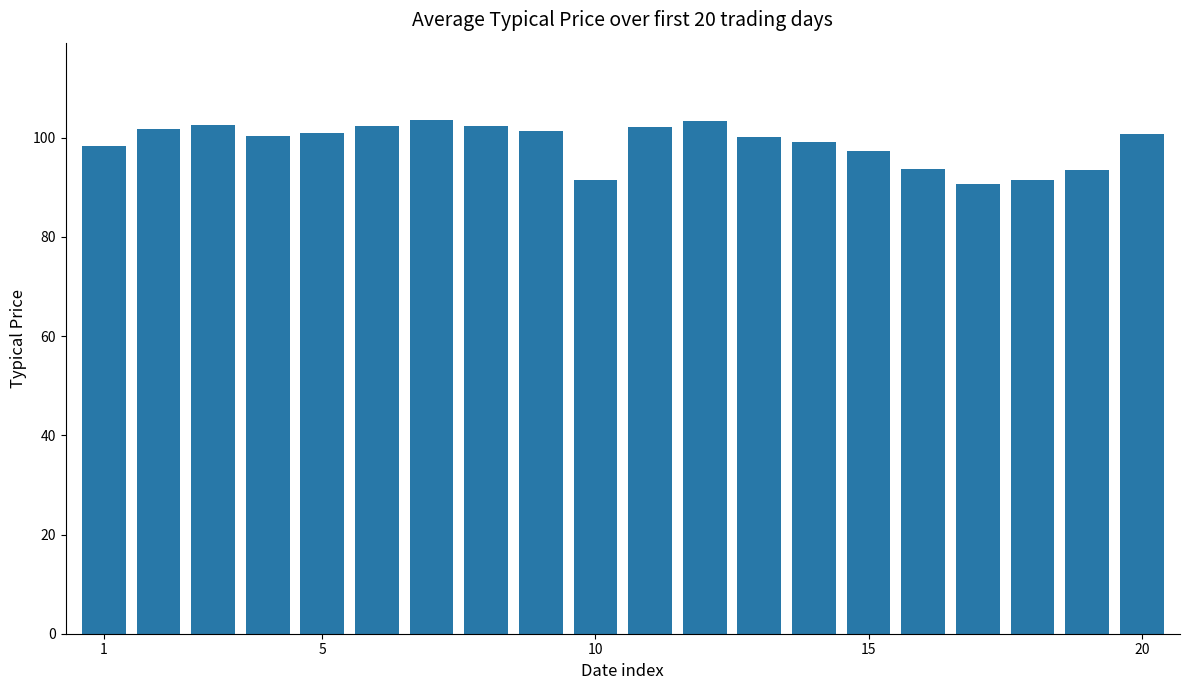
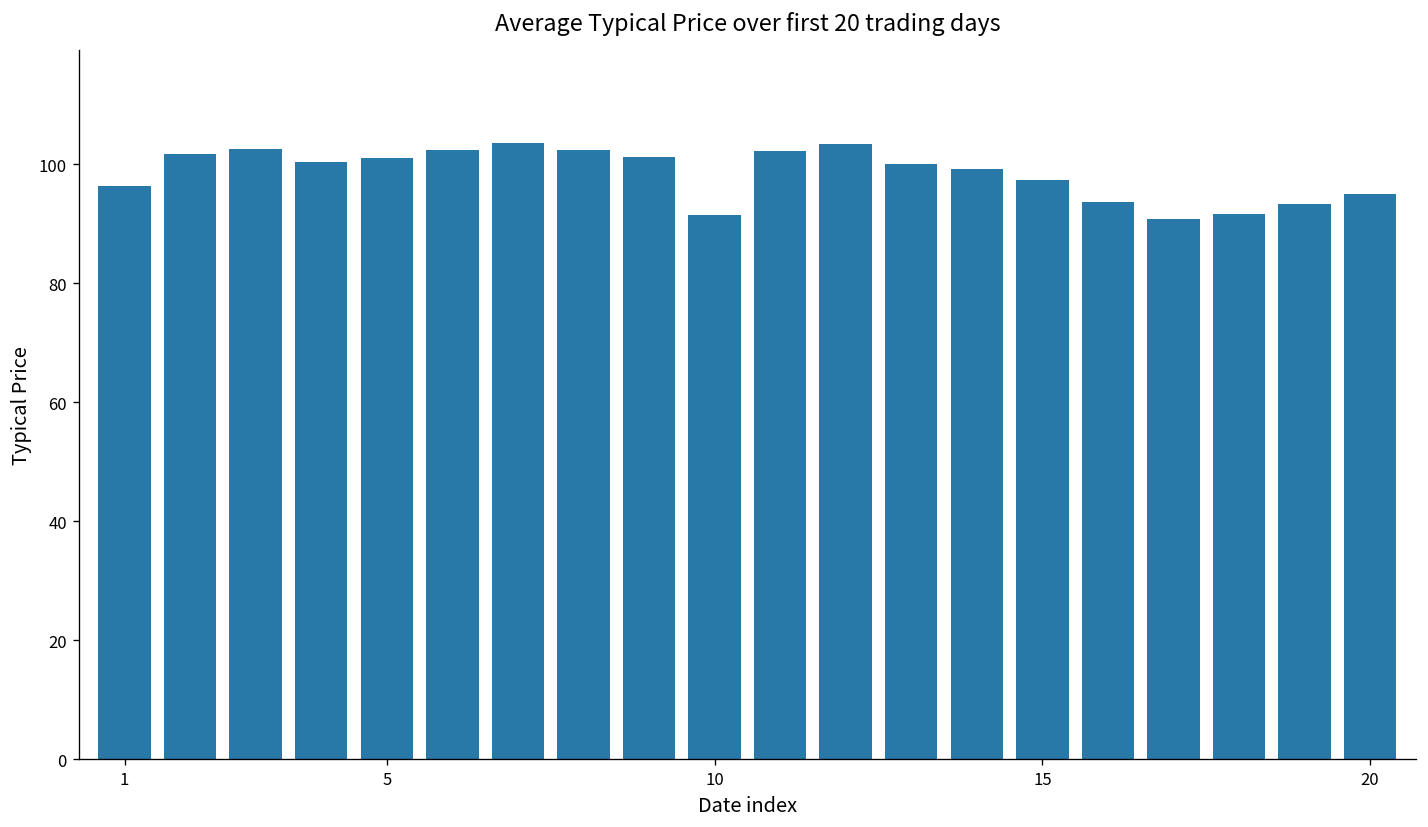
1: 98 -> 96
20: 101 -> 95
